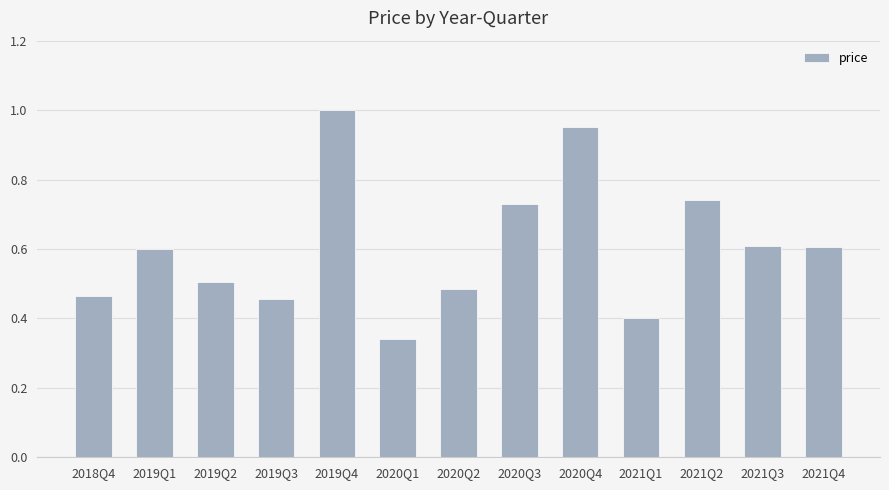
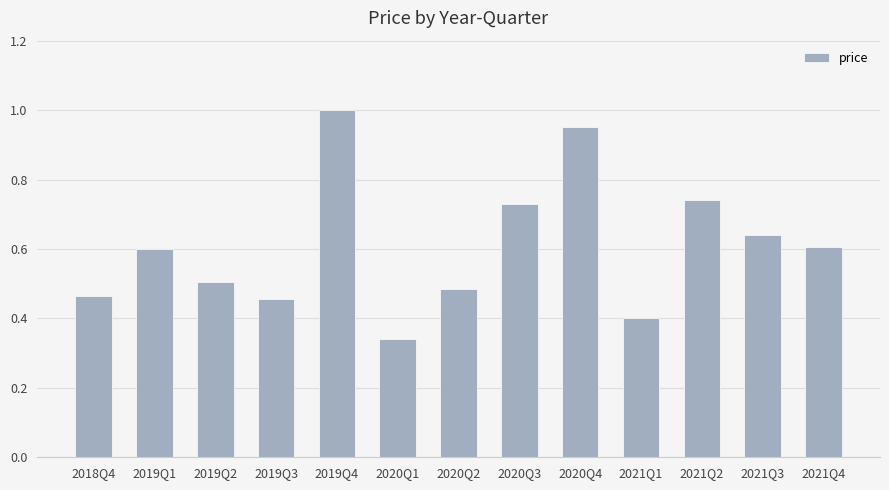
2021Q3: 0.61 -> 0.64
